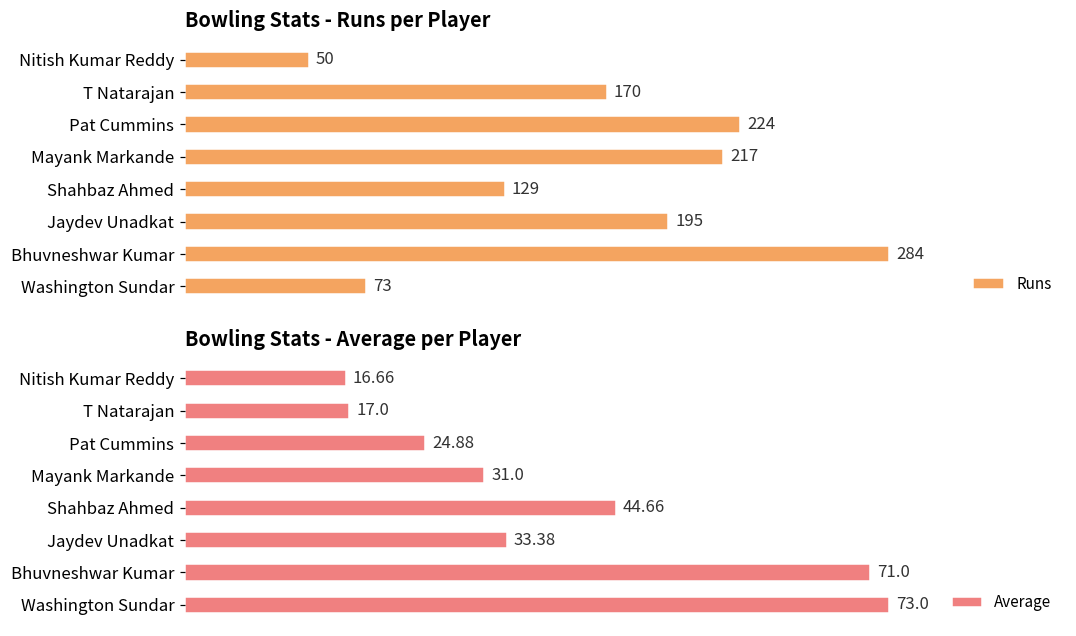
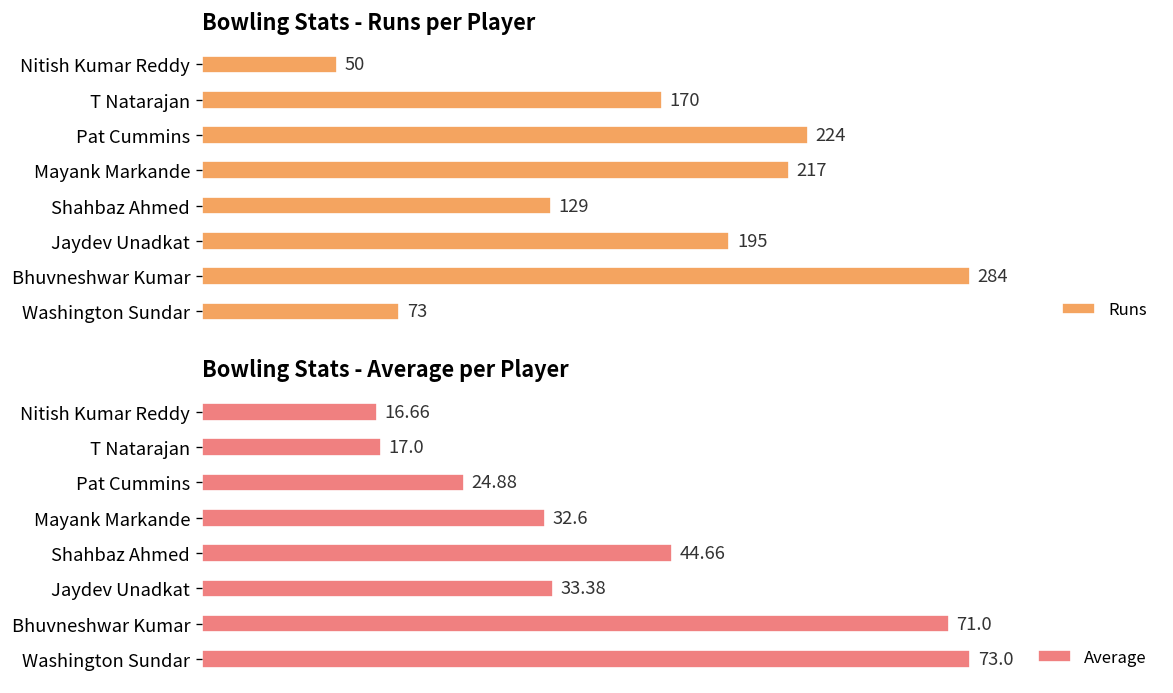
Bowling Stats - Average per Player, Mayank Markande: 31.0 -> 32.6
